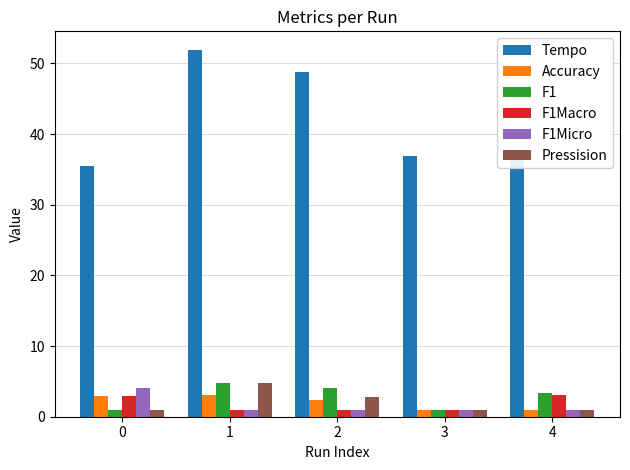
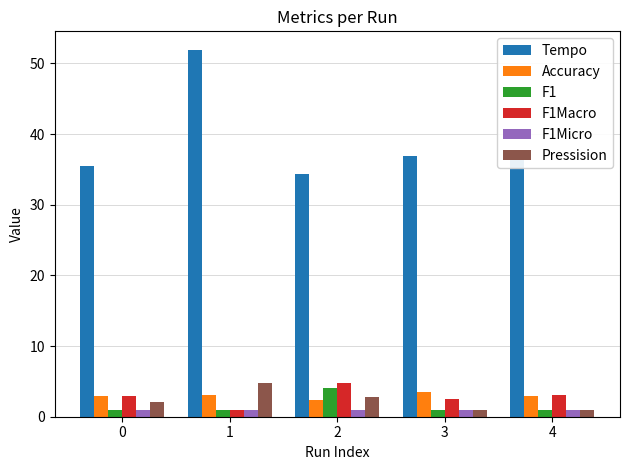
F1Micro, 0: 4 -> 1
Pressision, 0: 1 -> 2
F1, 1: 5 -> 1
Tempo, 2: 49 -> 34
F1Macro, 2: 1 -> 5
Accuracy, 3: 1 -> 3
F1Macro, 3: 1 -> 2
Accuracy, 4: 1 -> 3
F1, 4: 3 -> 1
